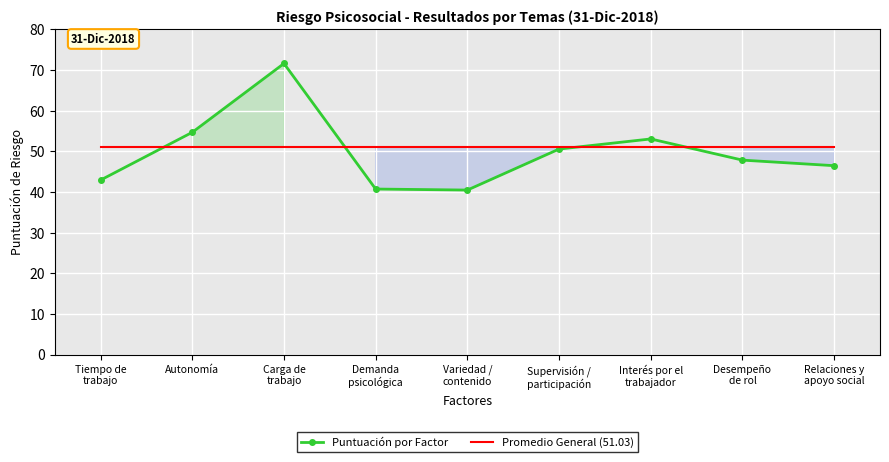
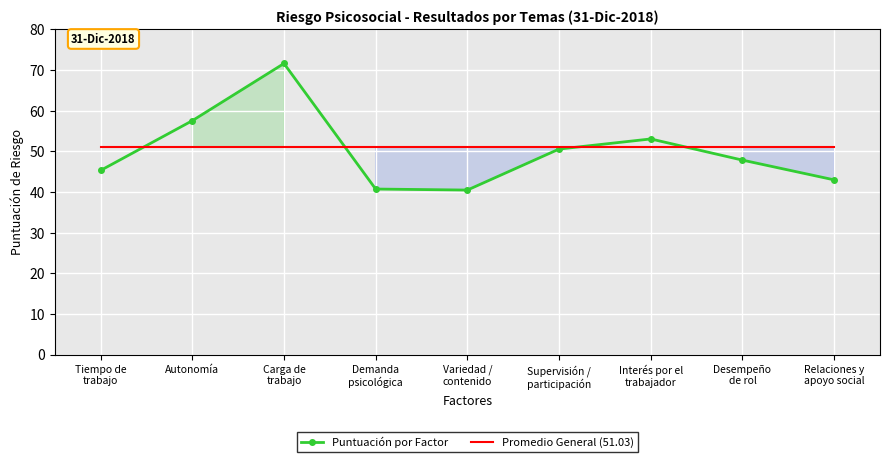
Puntuación por Factor, Tiempo de trabajo: 43 -> 45
Puntuación por Factor, Autonomía: 55 -> 58
Puntuación por Factor, Relaciones y apoyo social: 46 -> 43
